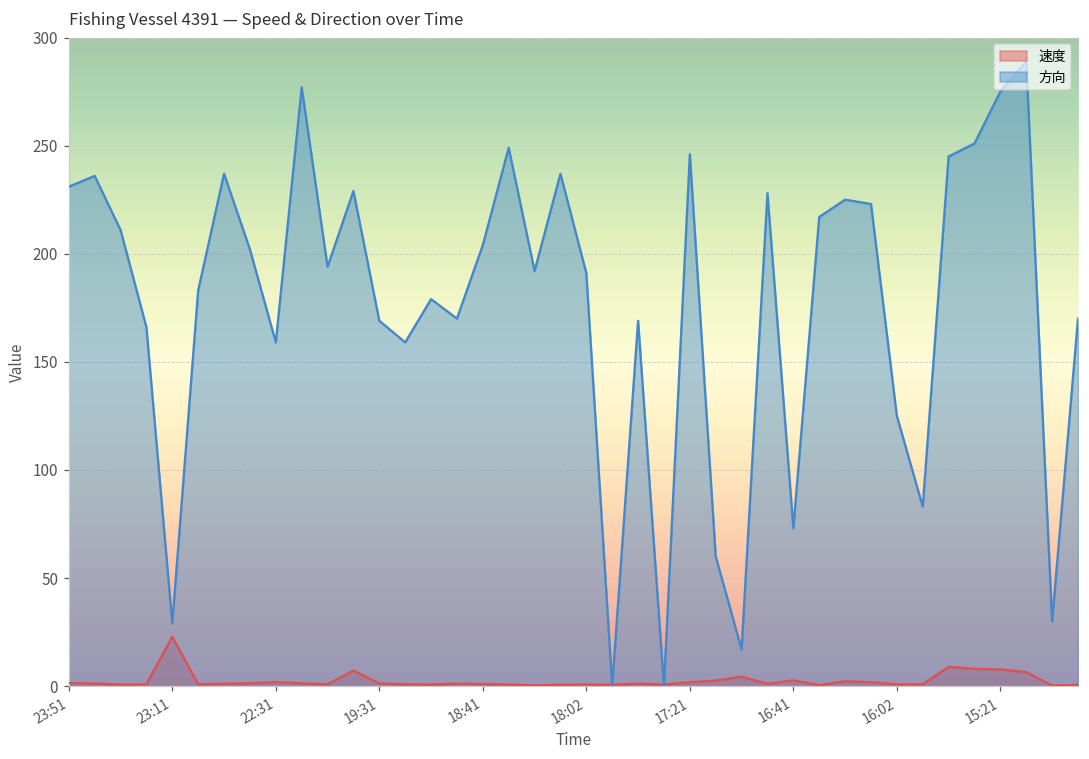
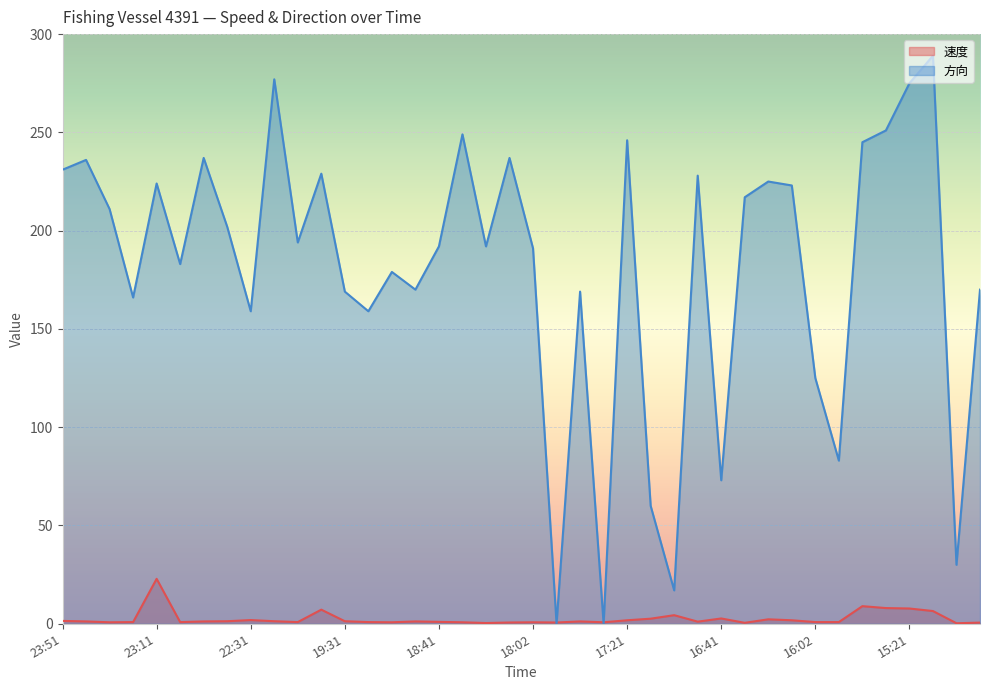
方向, 23:11: 29 -> 224
方向, 18:41: 204 -> 192
